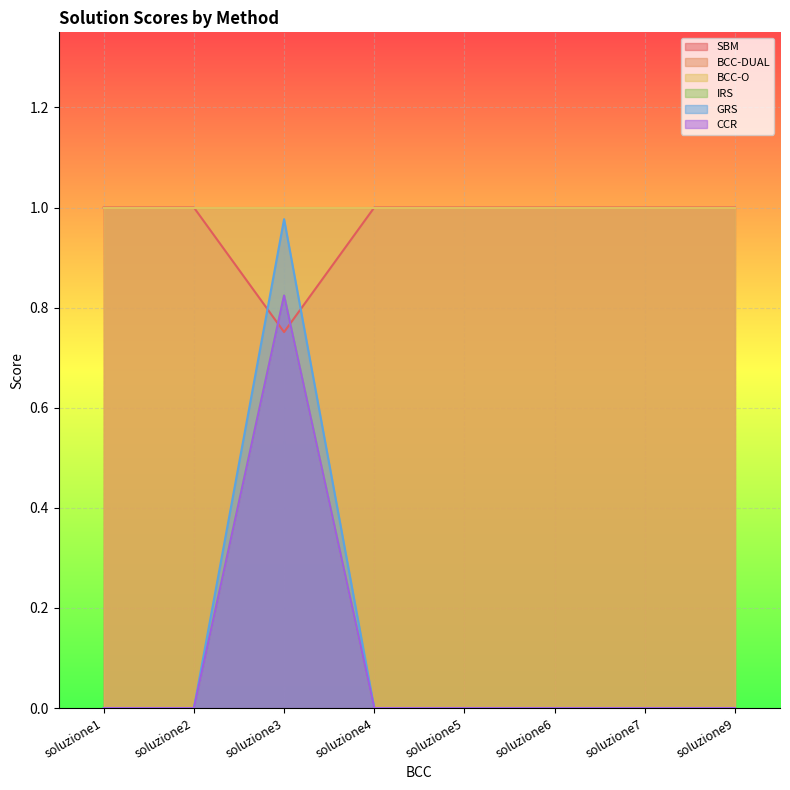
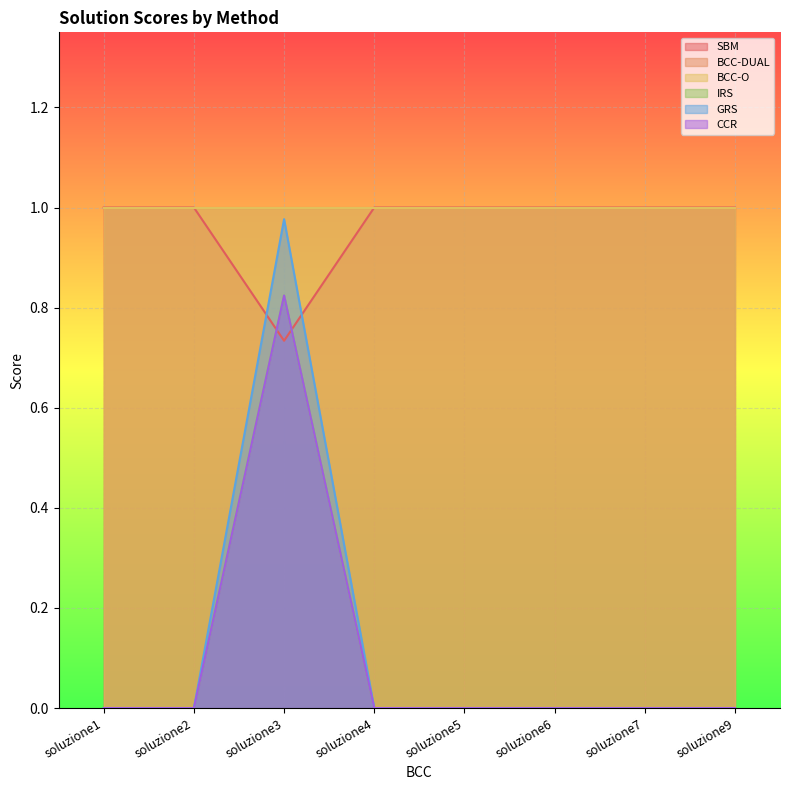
SBM, soluzione3: 0.75 -> 0.73
